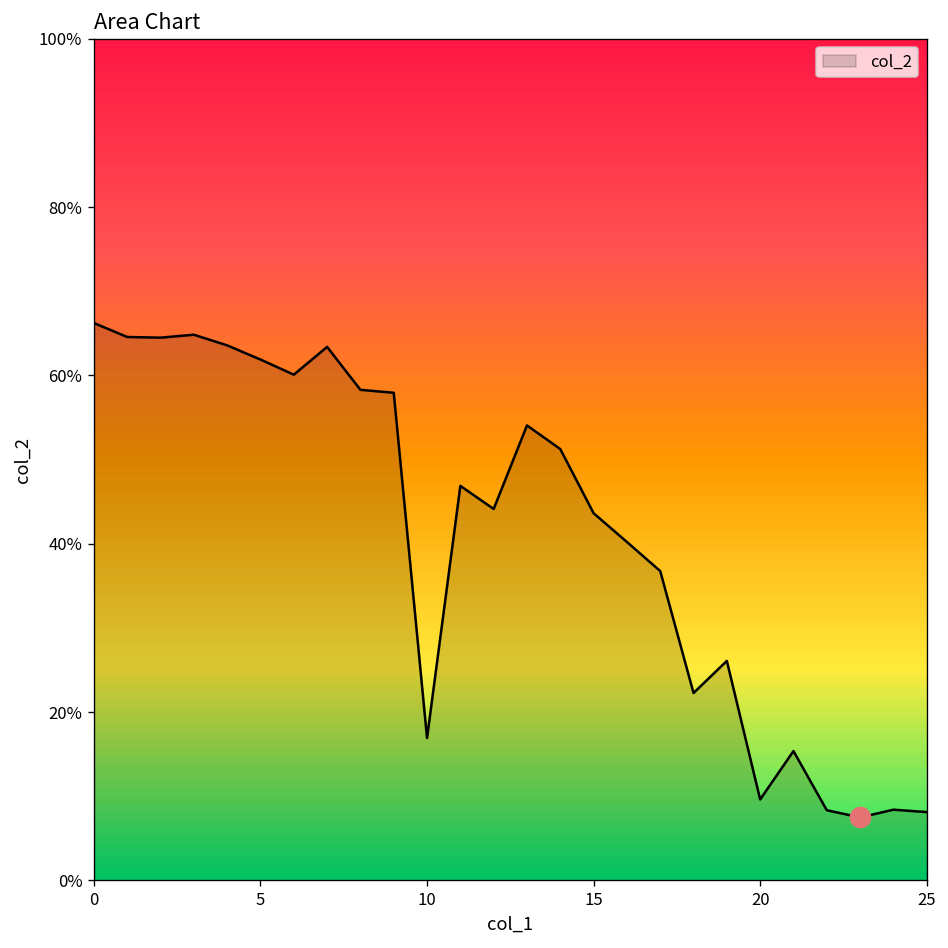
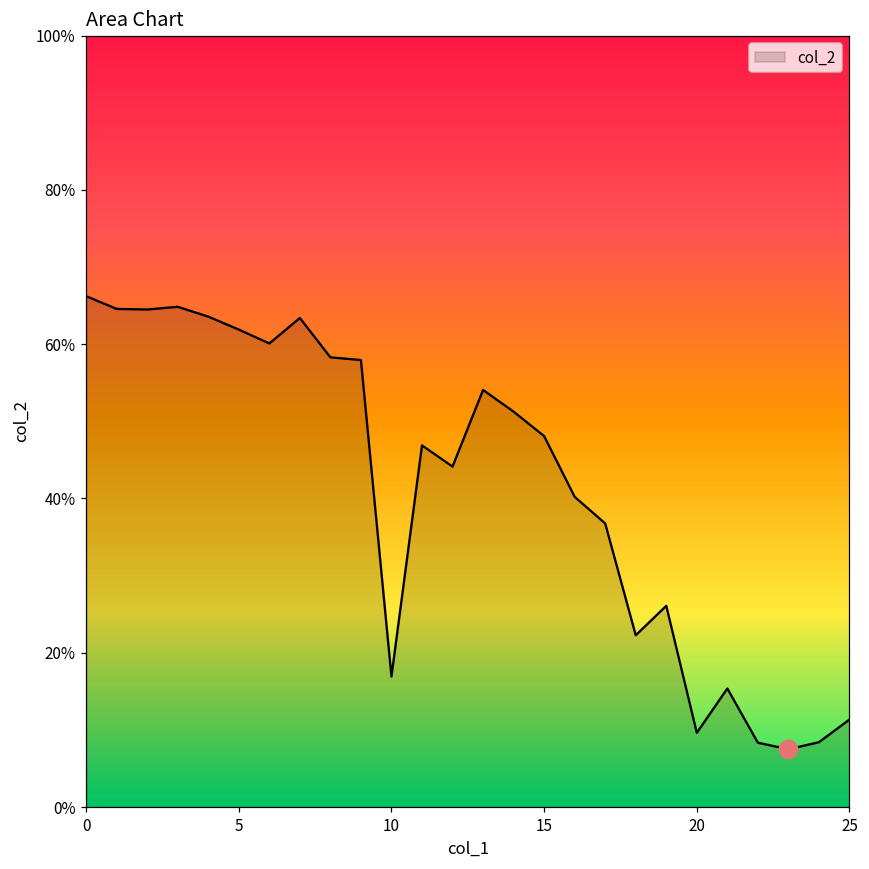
col_2, 15: 44% -> 48%
col_2, 25: 8% -> 11%
